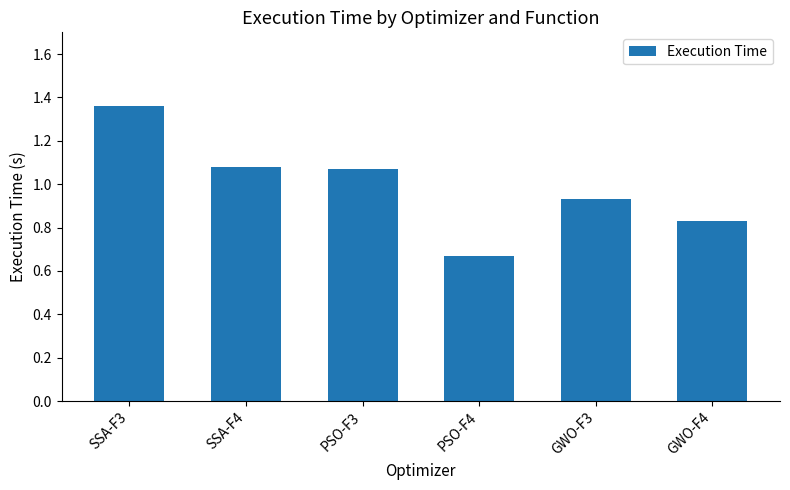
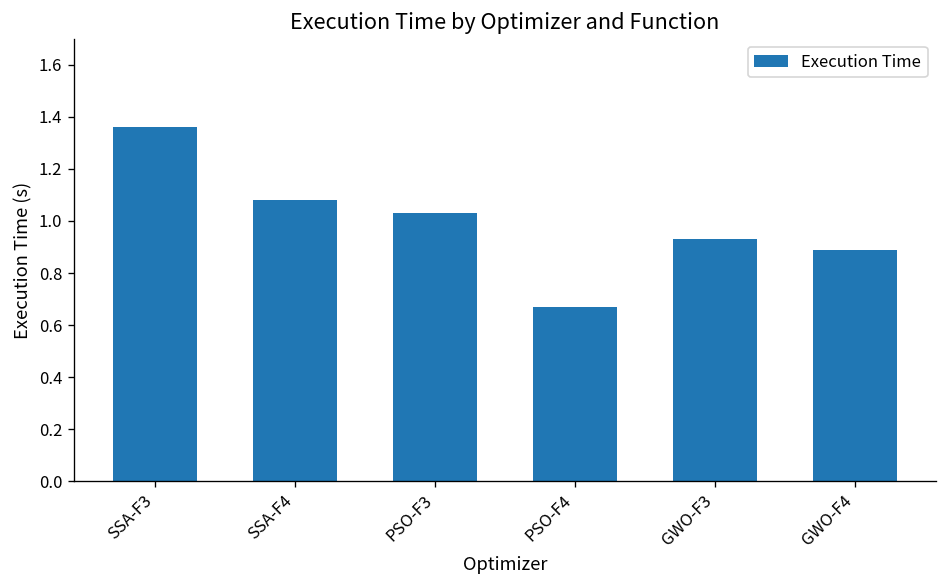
PSO-F3: 1.07 -> 1.03
GWO-F4: 0.83 -> 0.89
